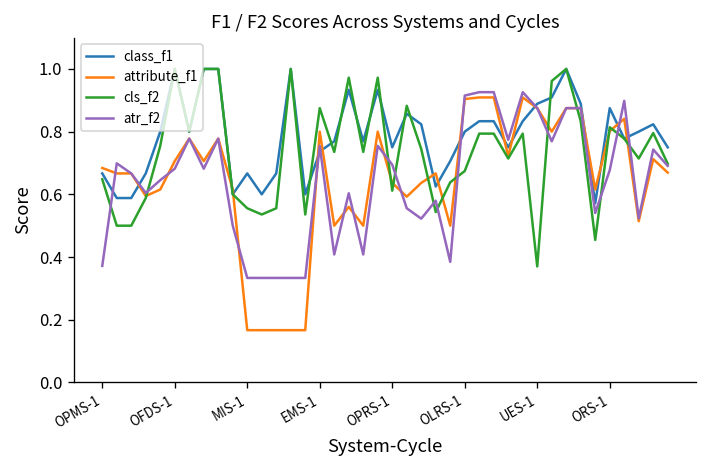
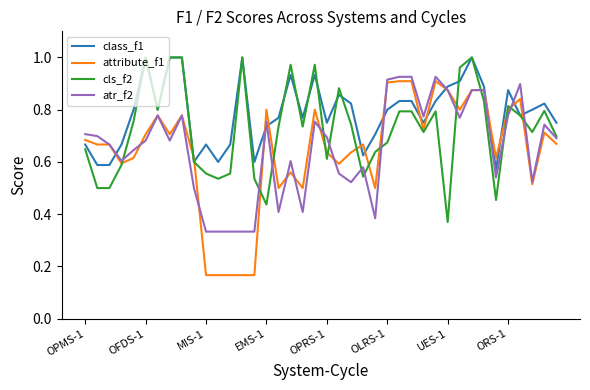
atr_f2, OPMS-1: 0.37 -> 0.71
cls_f2, EMS-1: 0.88 -> 0.44
atr_f2, ORS-1: 0.68 -> 0.78
